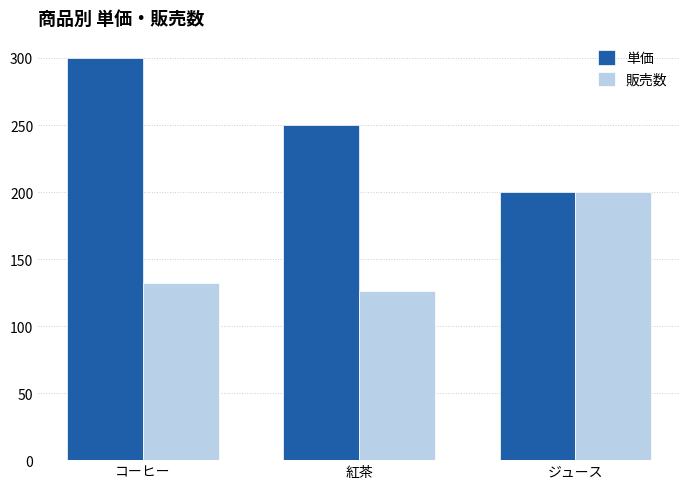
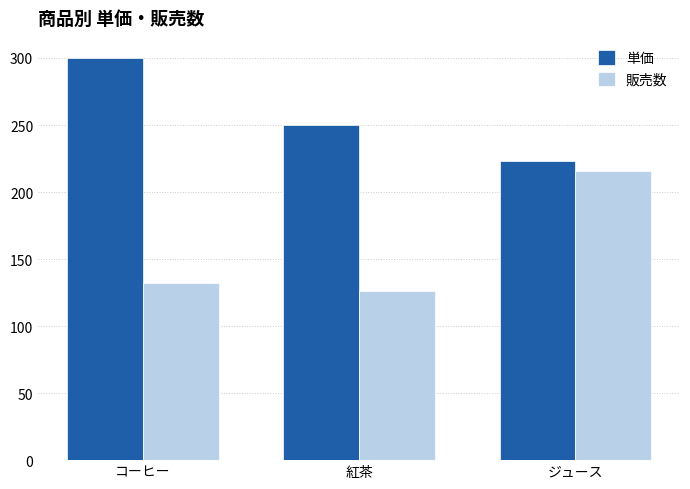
単価, ジュース: 200 -> 223
販売数, ジュース: 200 -> 216
